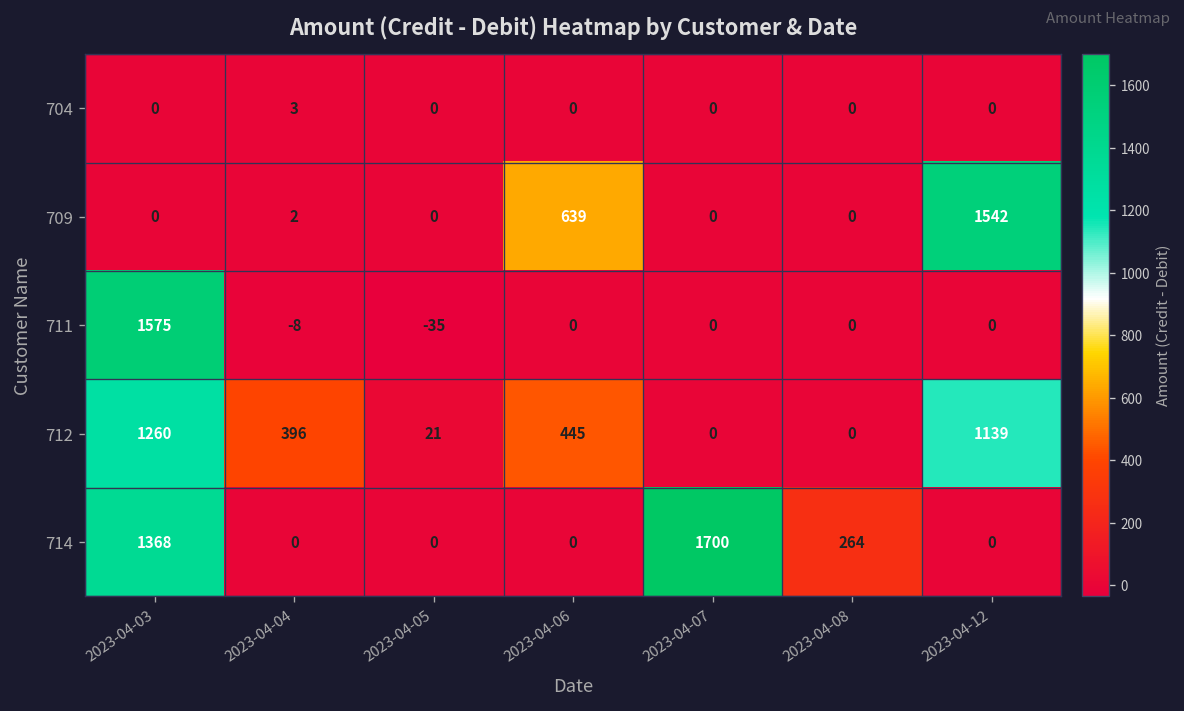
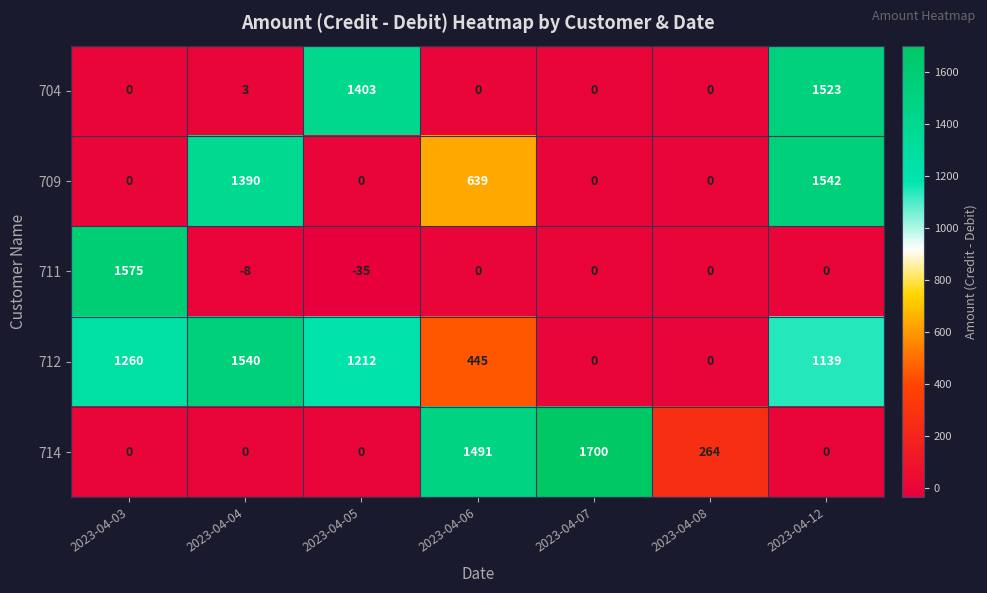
704, 2023-04-05: 0 -> 1403
704, 2023-04-12: 0 -> 1523
709, 2023-04-04: 2 -> 1390
712, 2023-04-04: 396 -> 1540
712, 2023-04-05: 21 -> 1212
714, 2023-04-03: 1368 -> 0
714, 2023-04-06: 0 -> 1491
